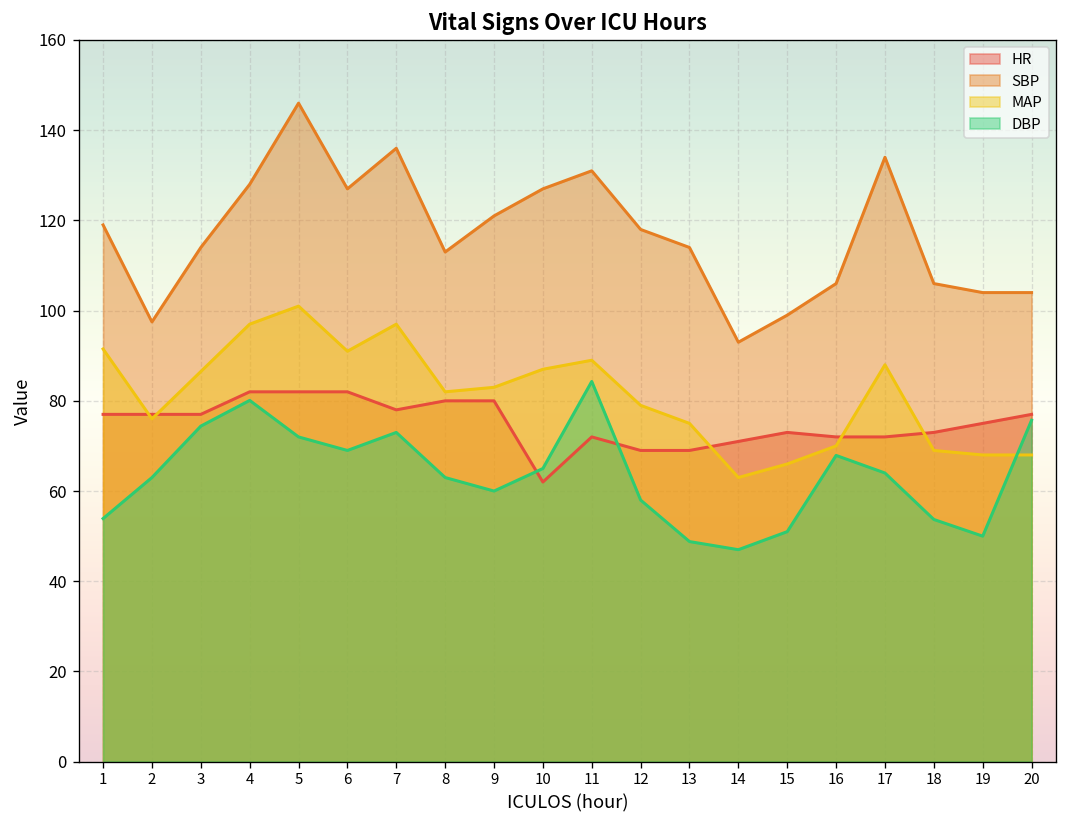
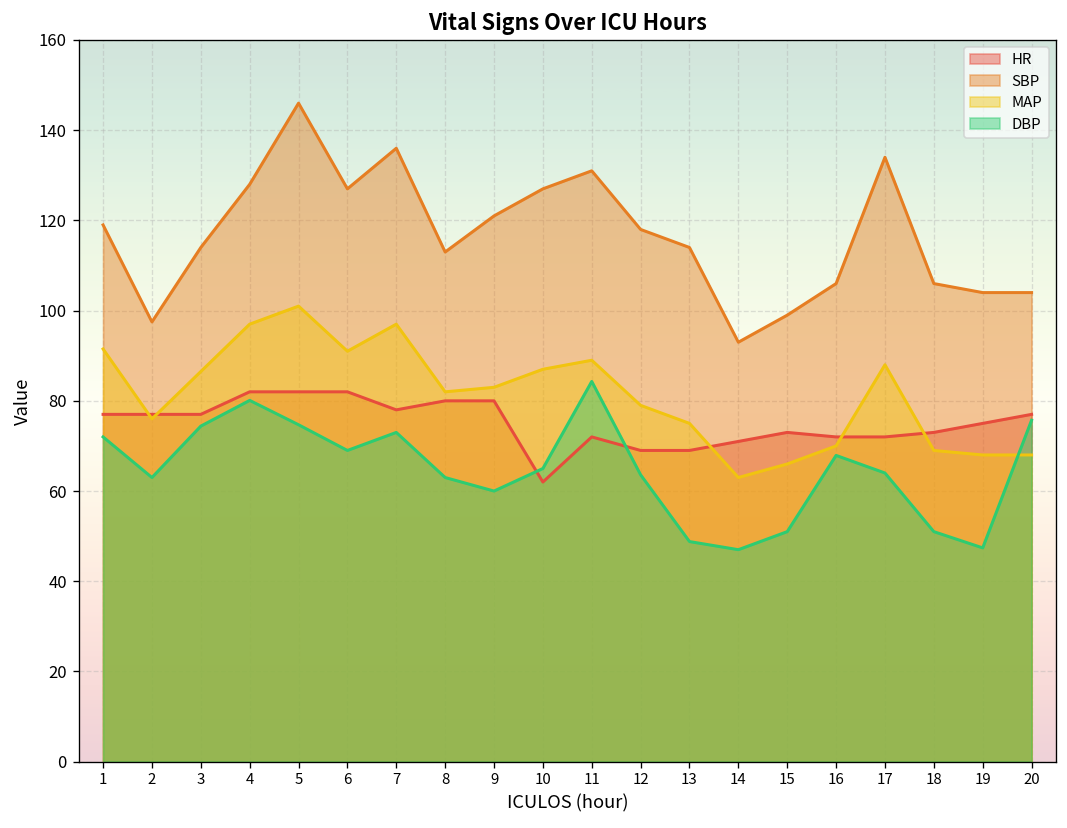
DBP, 1: 54 -> 72
DBP, 5: 72 -> 75
DBP, 12: 58 -> 64
DBP, 18: 54 -> 51
DBP, 19: 50 -> 47
